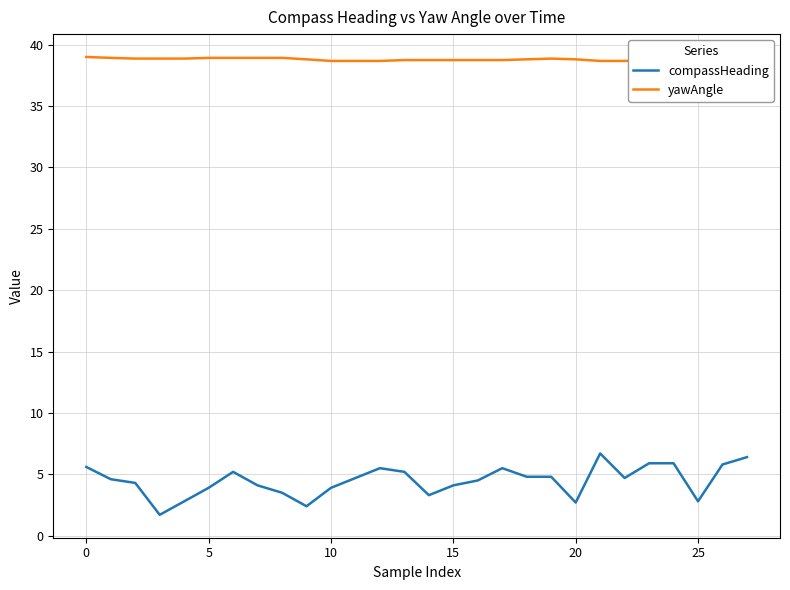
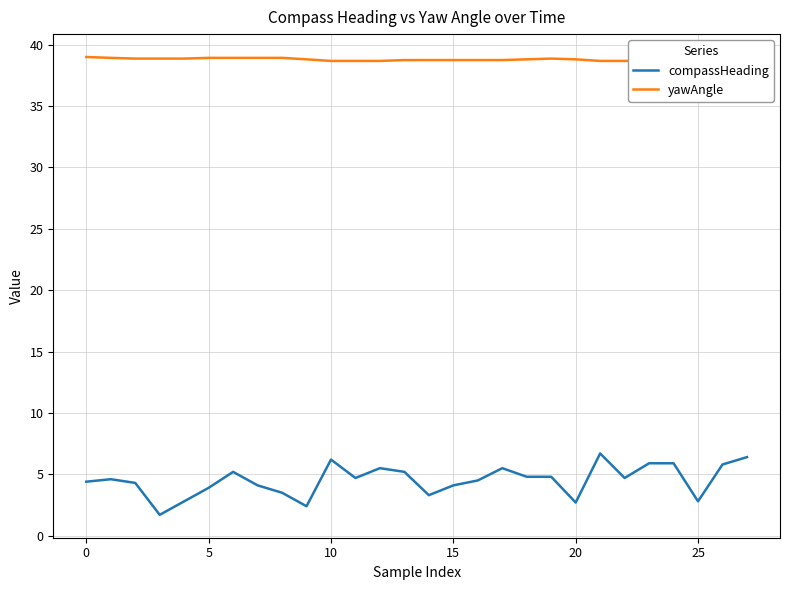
compassHeading, 0: 5.6 -> 4.4
compassHeading, 10: 3.9 -> 6.2
